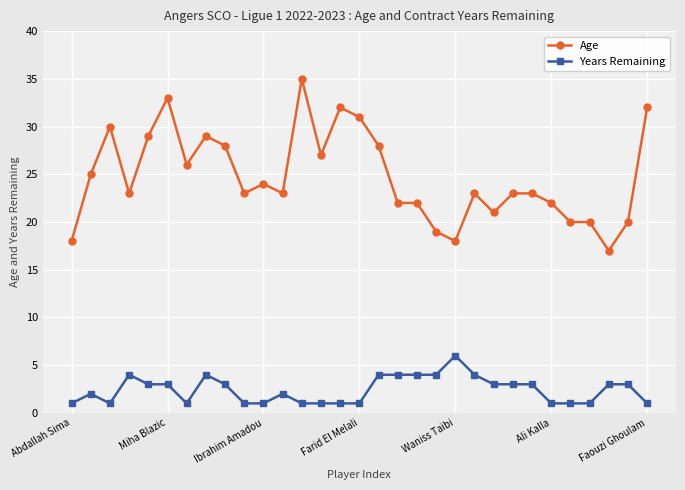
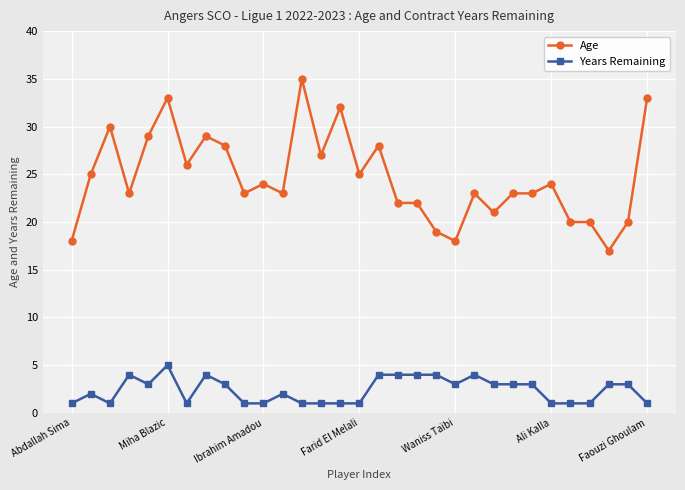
Years Remaining, Miha Blazic: 3 -> 5
Age, Farid El Melali: 31 -> 25
Years Remaining, Waniss Taïbi: 6 -> 3
Age, Ali Kalla: 22 -> 24
Age, Faouzi Ghoulam: 32 -> 33
